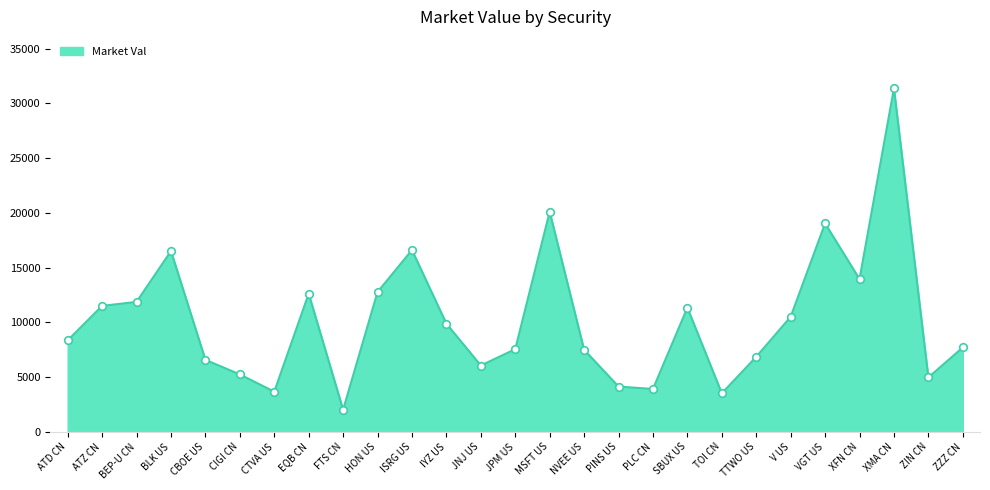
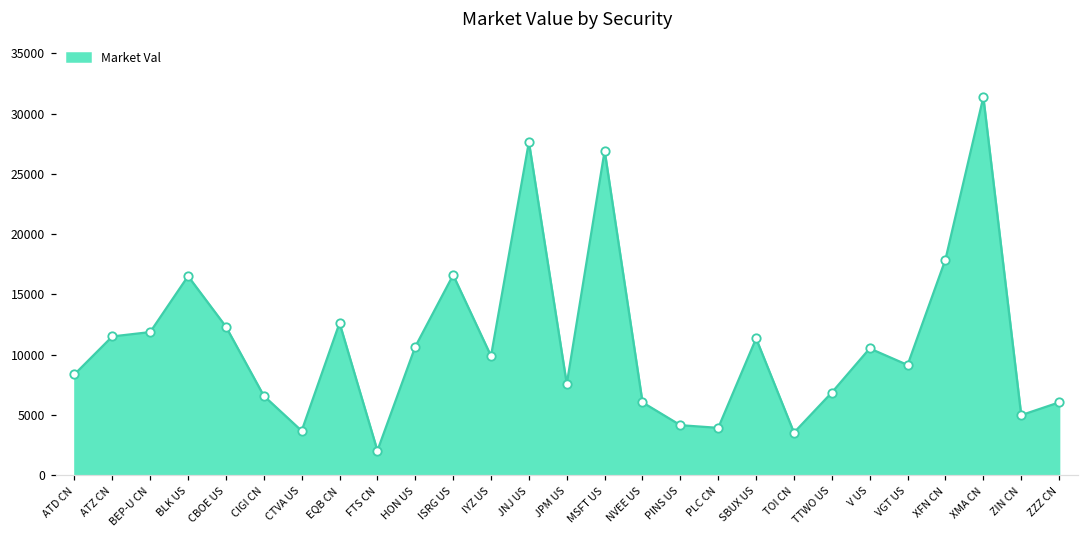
CBOE US: 6600 -> 12300
CIGI CN: 5200 -> 6600
HON US: 12800 -> 10700
JNJ US: 6100 -> 27600
MSFT US: 20100 -> 26900
NVEE US: 7500 -> 6000
VGT US: 19000 -> 9100
XFN CN: 13900 -> 17900
ZZZ CN: 7700 -> 6000
